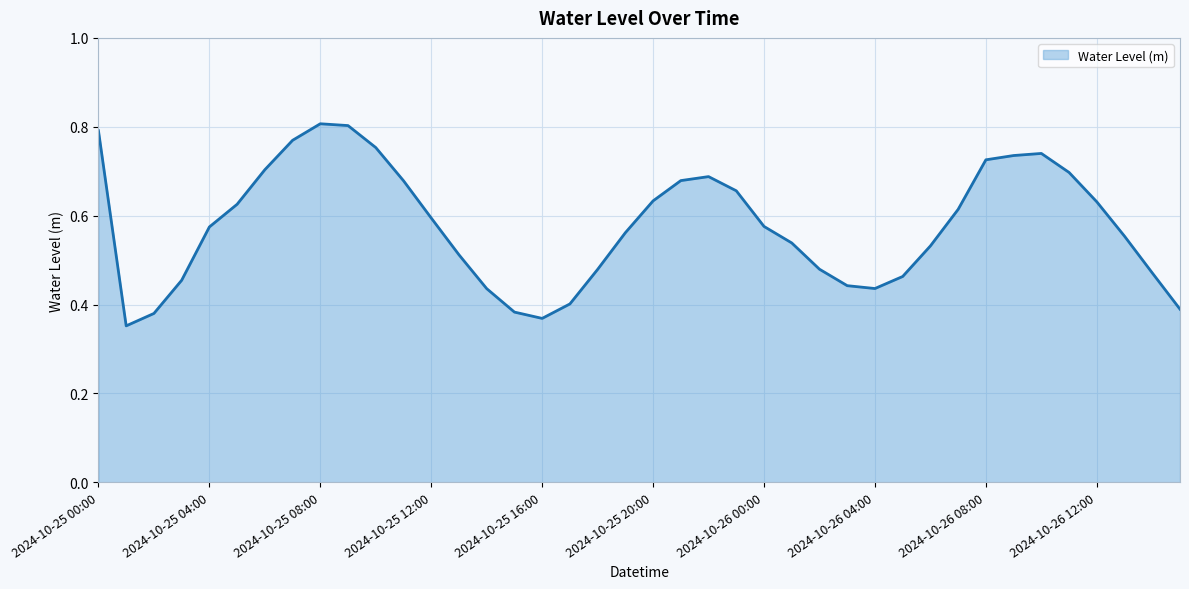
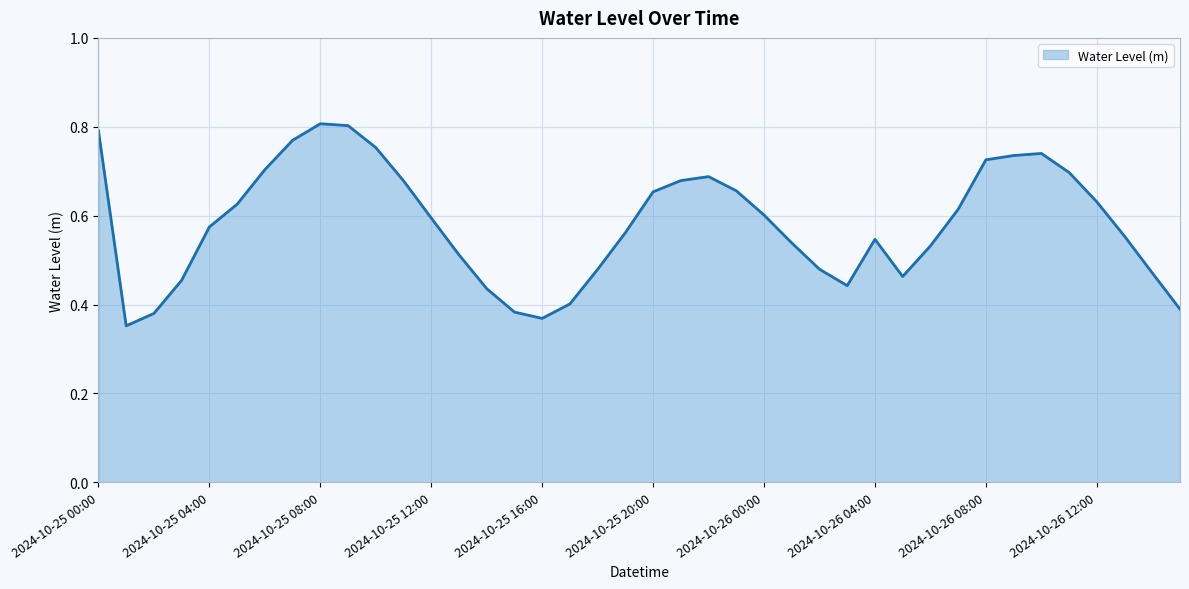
2024-10-25 20:00: 0.63 -> 0.65
2024-10-26 00:00: 0.58 -> 0.60
2024-10-26 04:00: 0.44 -> 0.55
